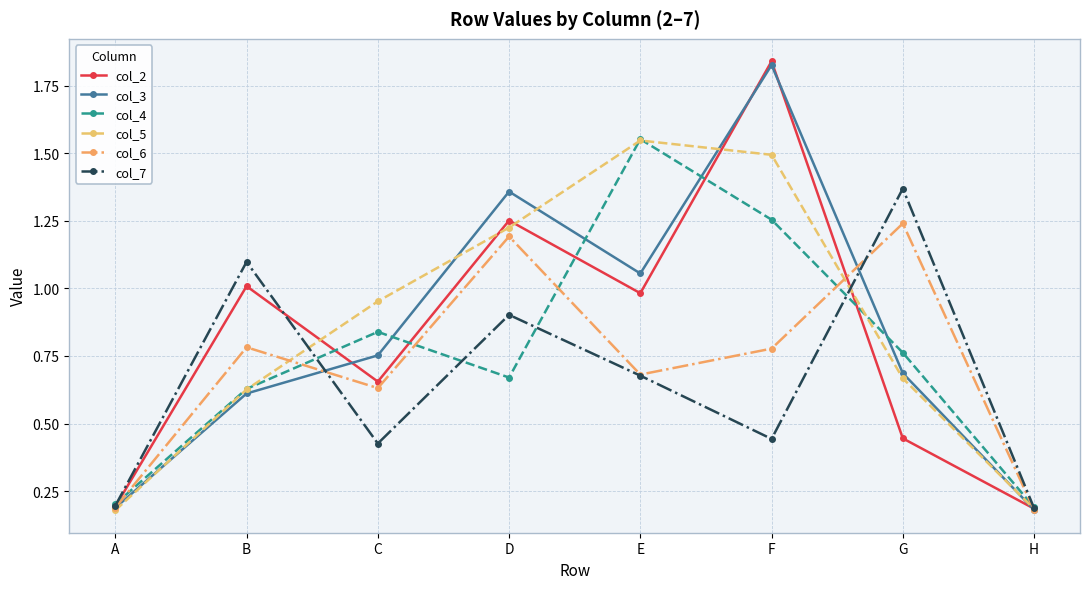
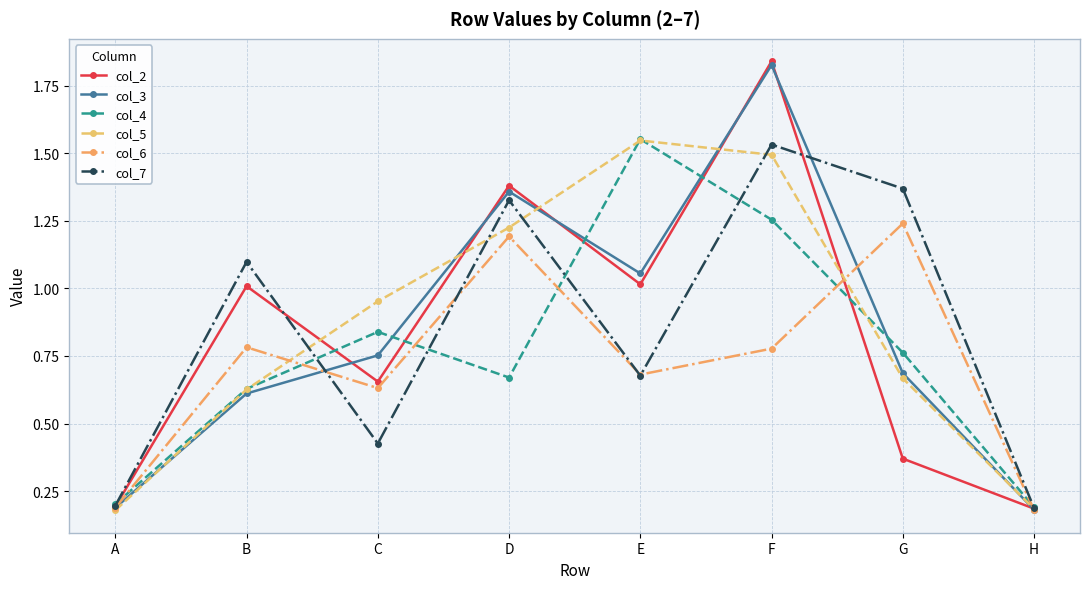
col_2, D: 1.25 -> 1.38
col_7, D: 0.90 -> 1.33
col_2, E: 0.98 -> 1.02
col_7, F: 0.44 -> 1.53
col_2, G: 0.45 -> 0.37
